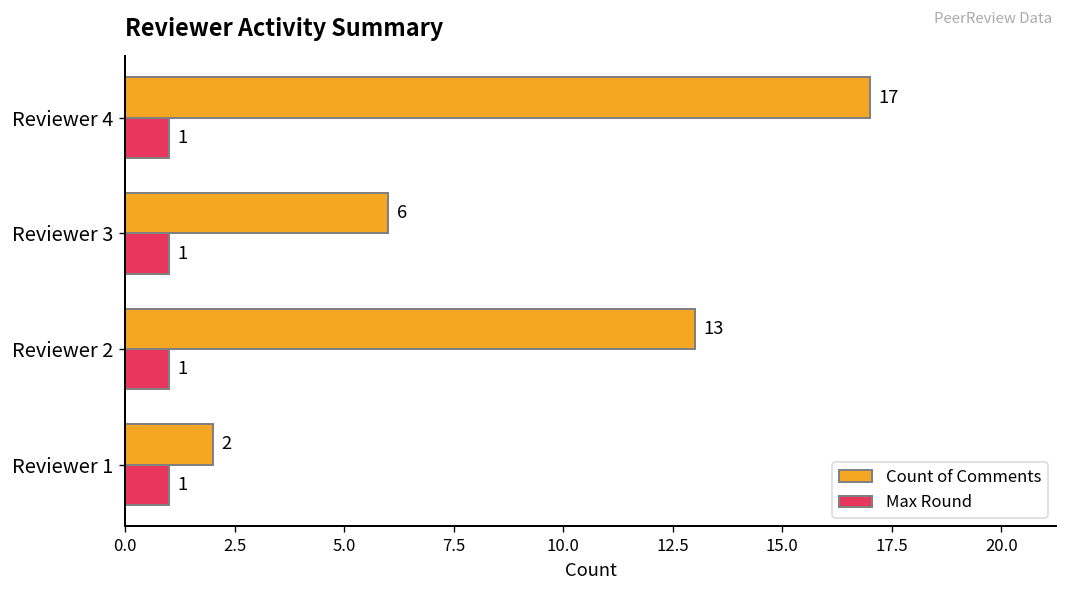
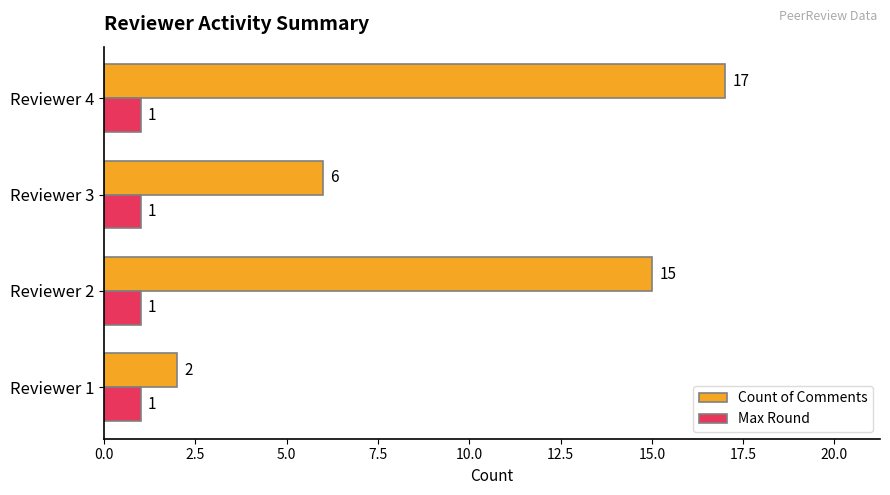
Count of Comments, Reviewer 2: 13 -> 15
